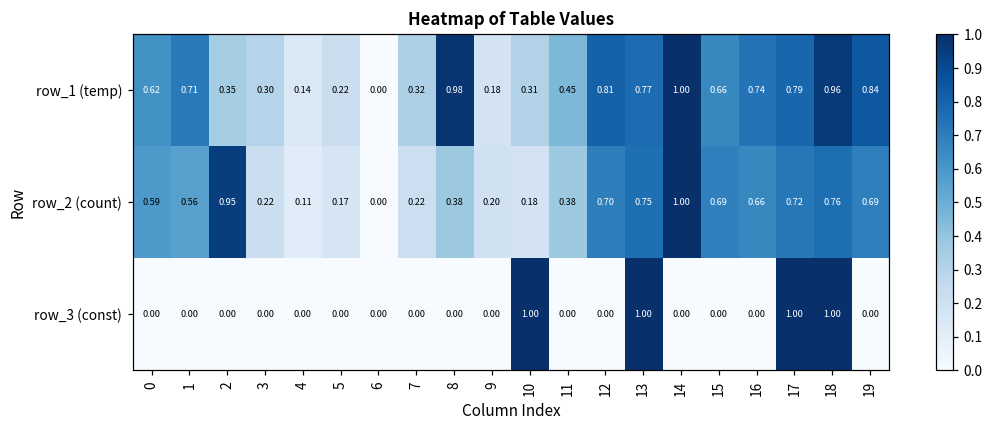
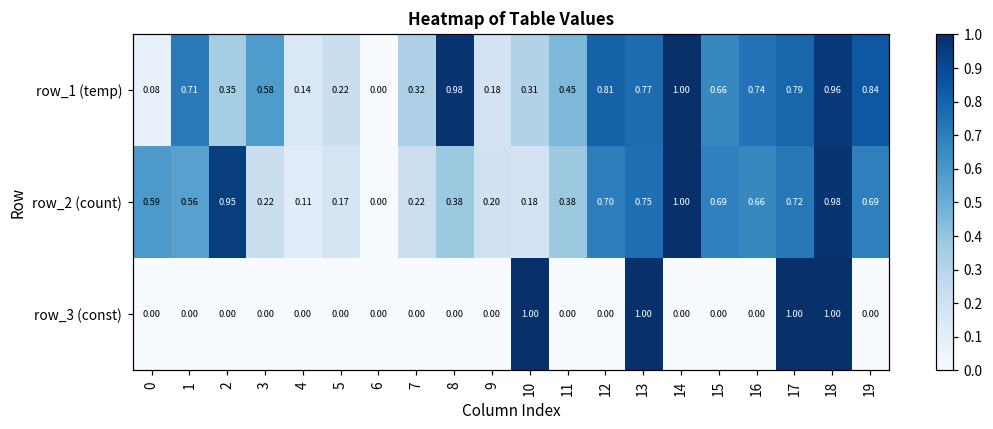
row_1 (temp), 0: 0.62 -> 0.08
row_1 (temp), 3: 0.30 -> 0.58
row_2 (count), 18: 0.76 -> 0.98
